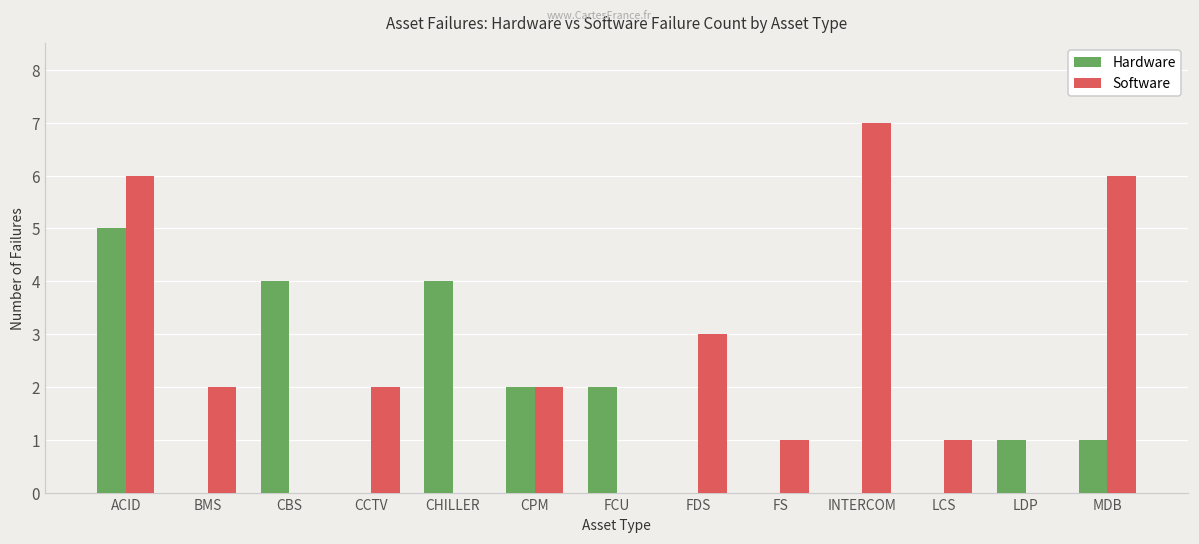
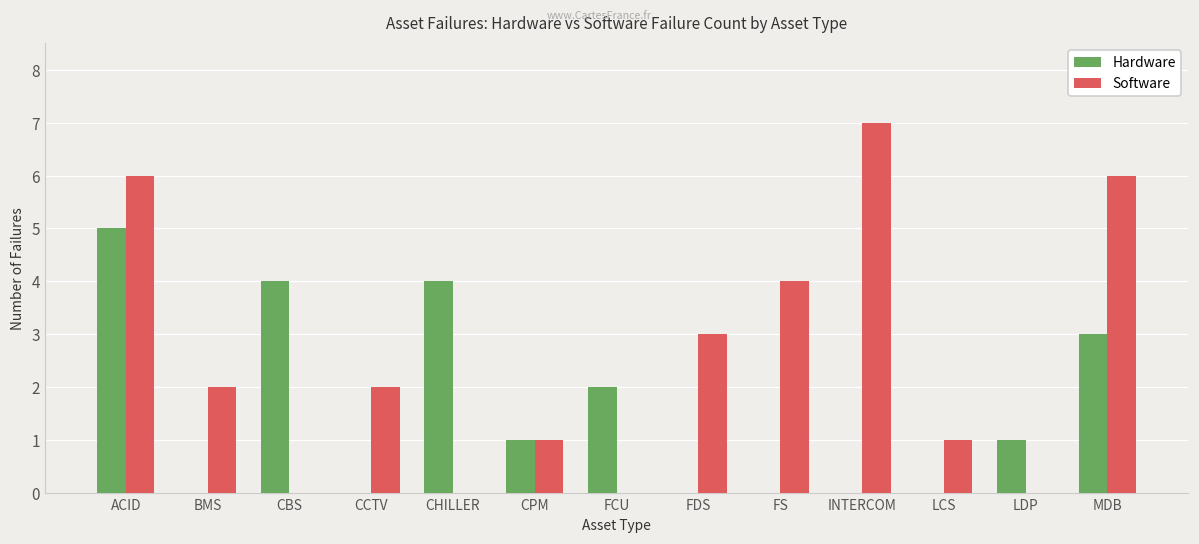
Hardware, CPM: 2 -> 1
Software, CPM: 2 -> 1
Software, FS: 1 -> 4
Hardware, MDB: 1 -> 3
